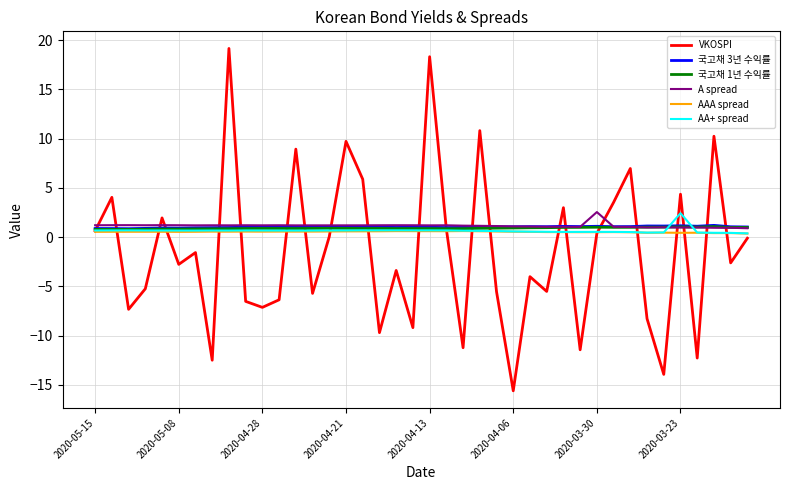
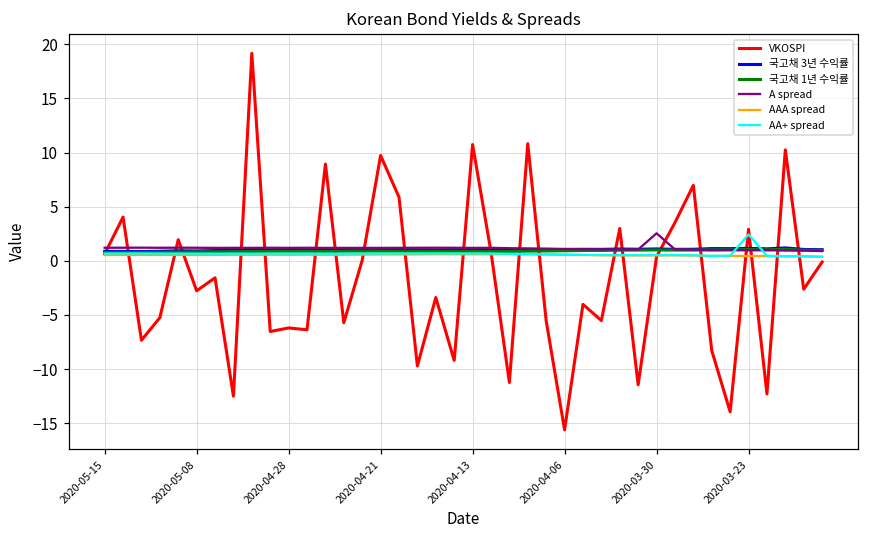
VKOSPI, 2020-04-28: -7 -> -6
VKOSPI, 2020-04-13: 18 -> 11
VKOSPI, 2020-03-23: 4 -> 3
